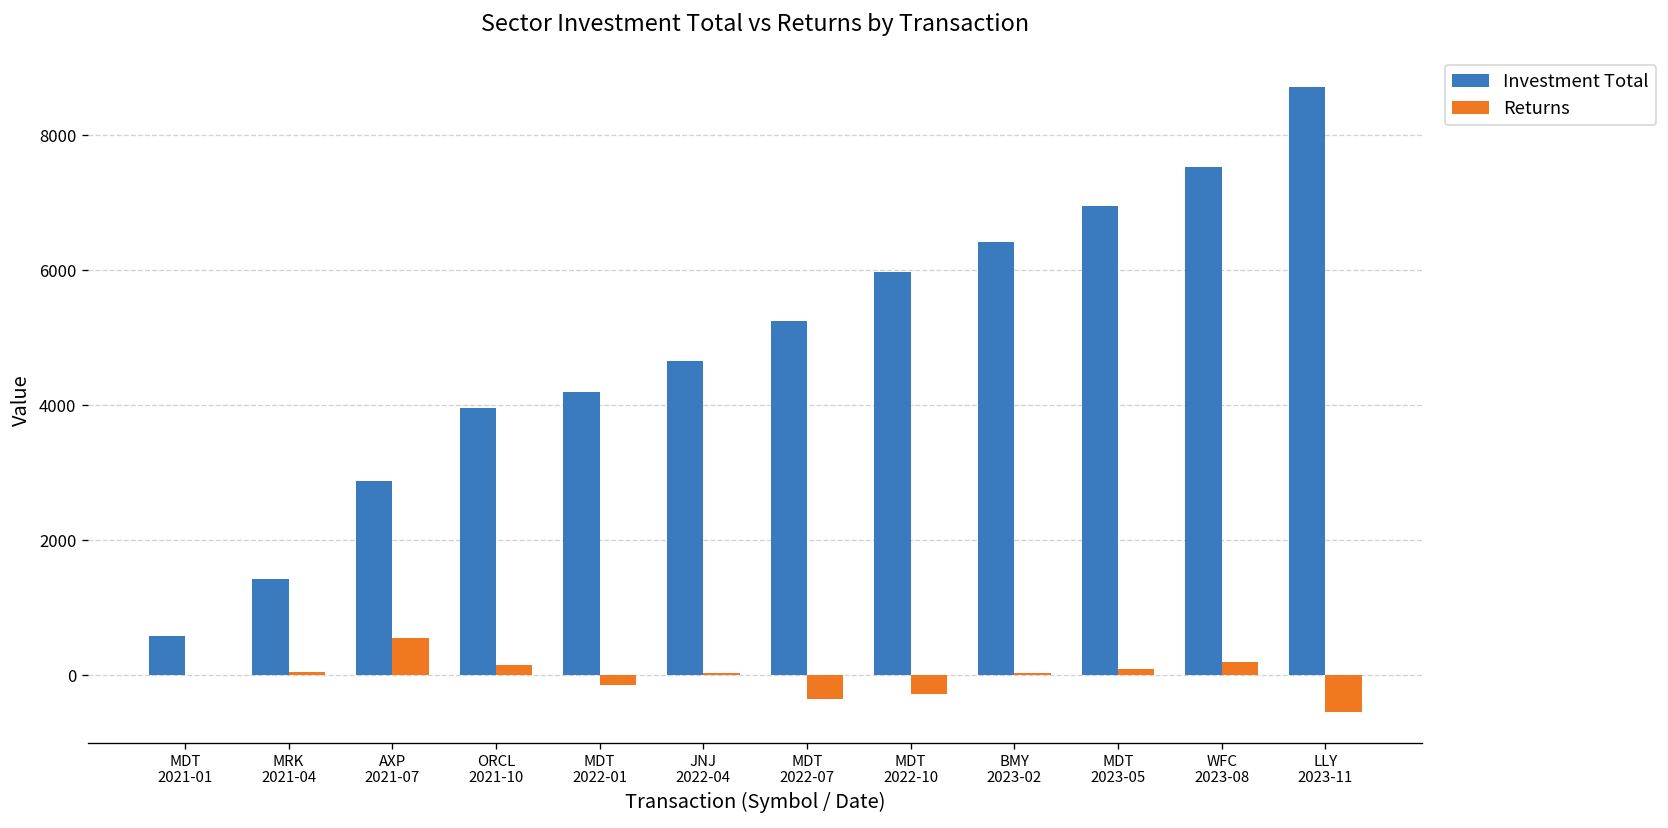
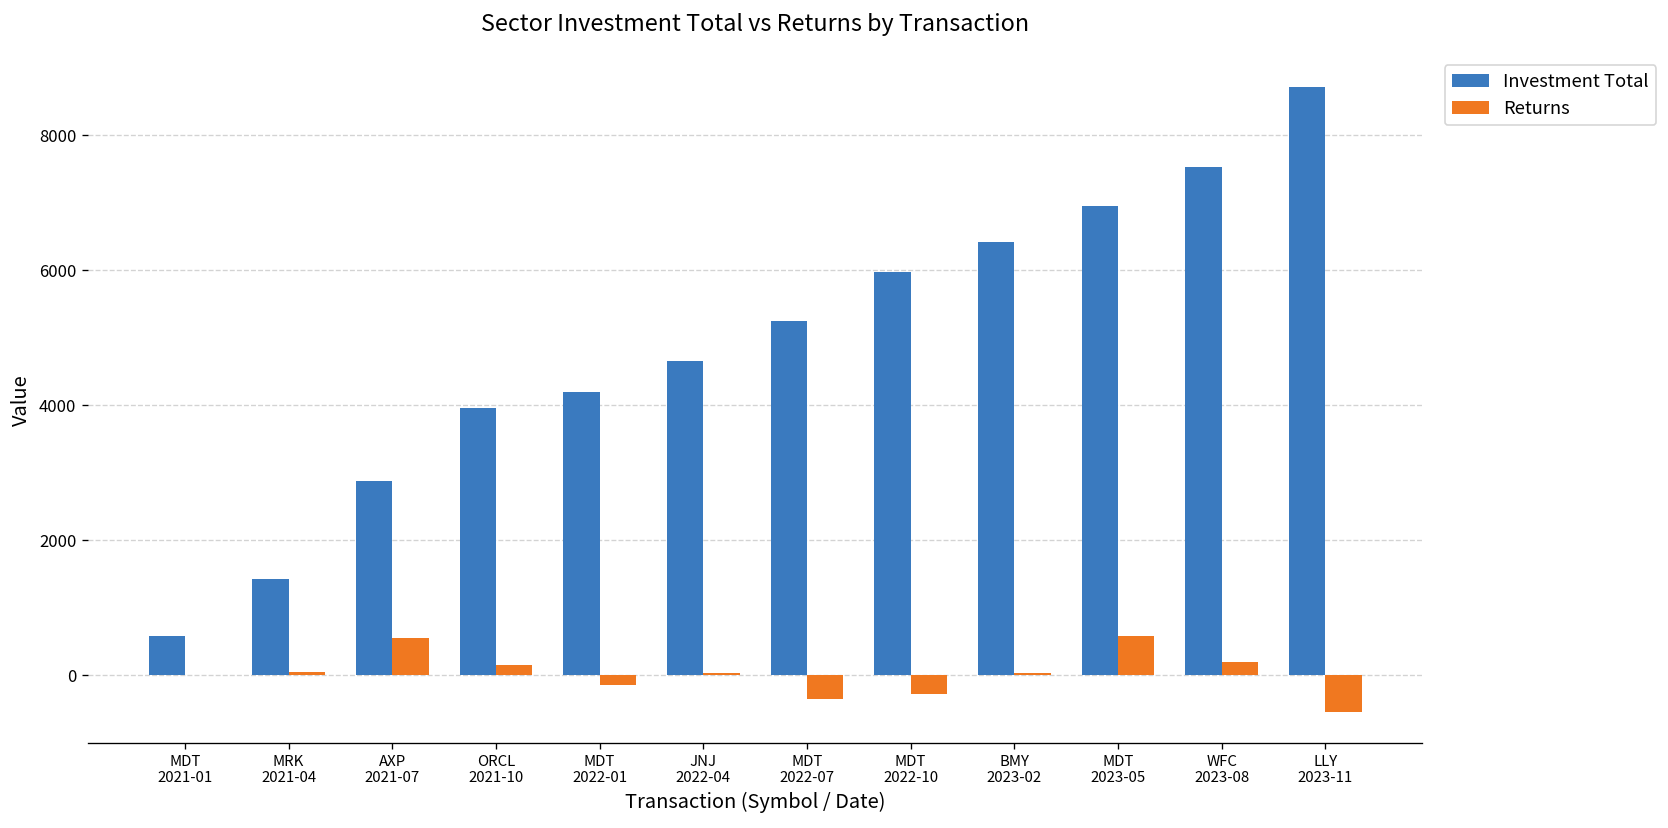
Returns, MDT 2023-05: 100 -> 600
